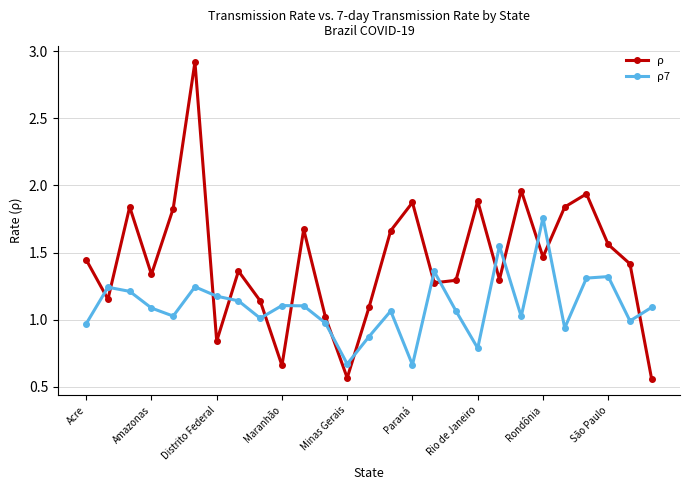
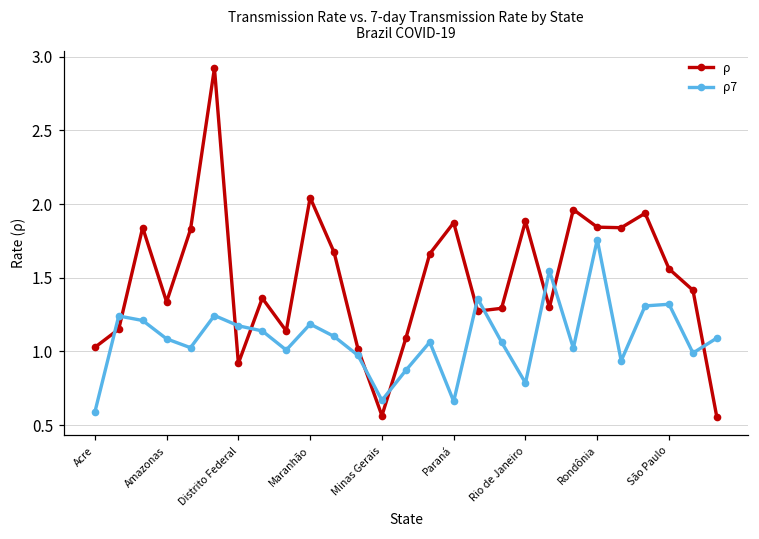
ρ, Acre: 1.45 -> 1.03
ρ7, Acre: 0.97 -> 0.59
ρ, Distrito Federal: 0.84 -> 0.92
ρ, Maranhão: 0.66 -> 2.04
ρ7, Maranhão: 1.10 -> 1.19
ρ, Rondônia: 1.47 -> 1.84
